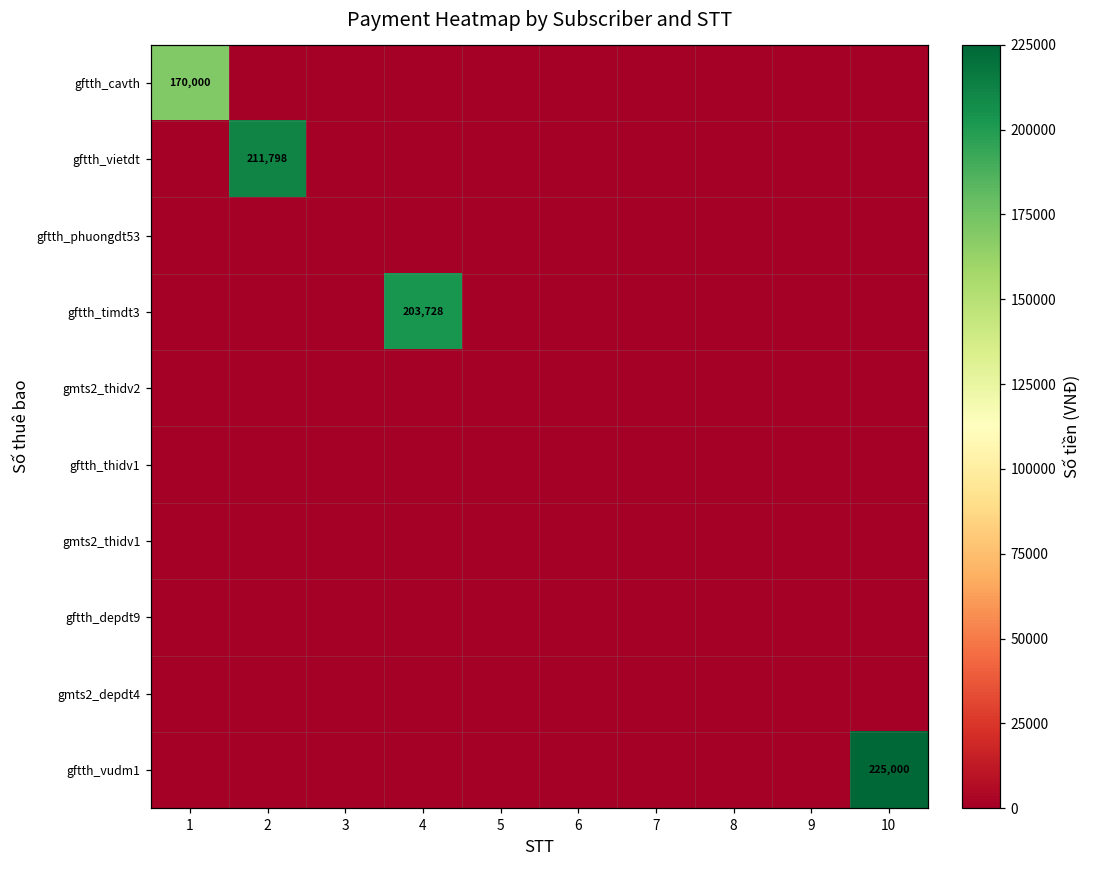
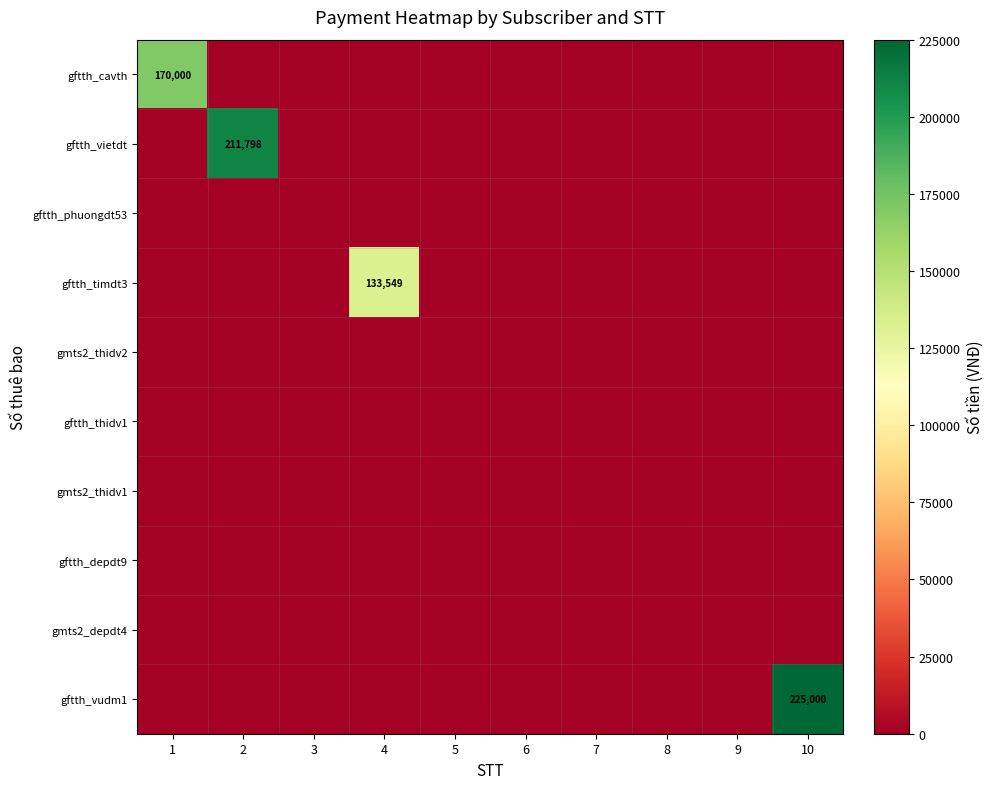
gftth_timdt3, 4: 203,728 -> 133,549
